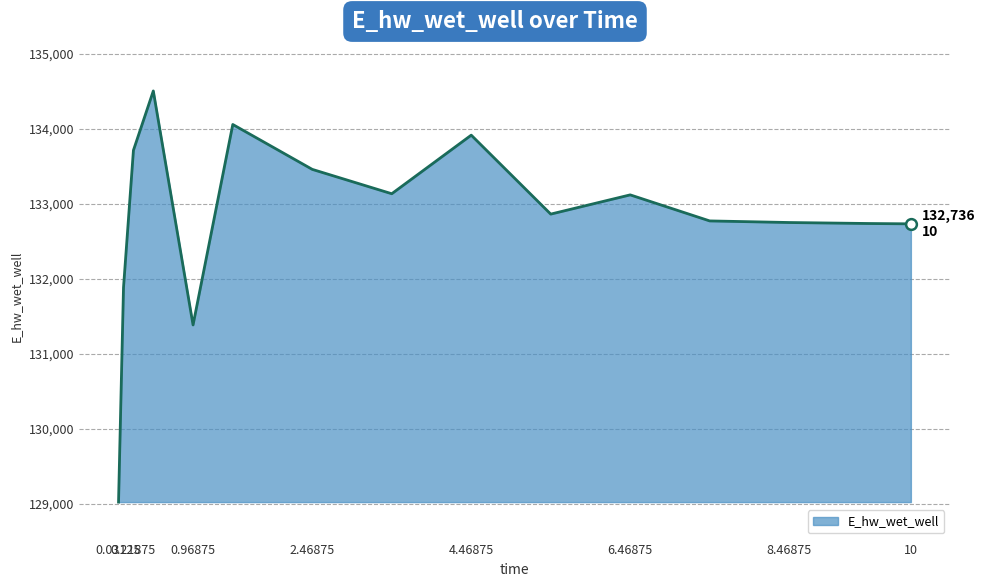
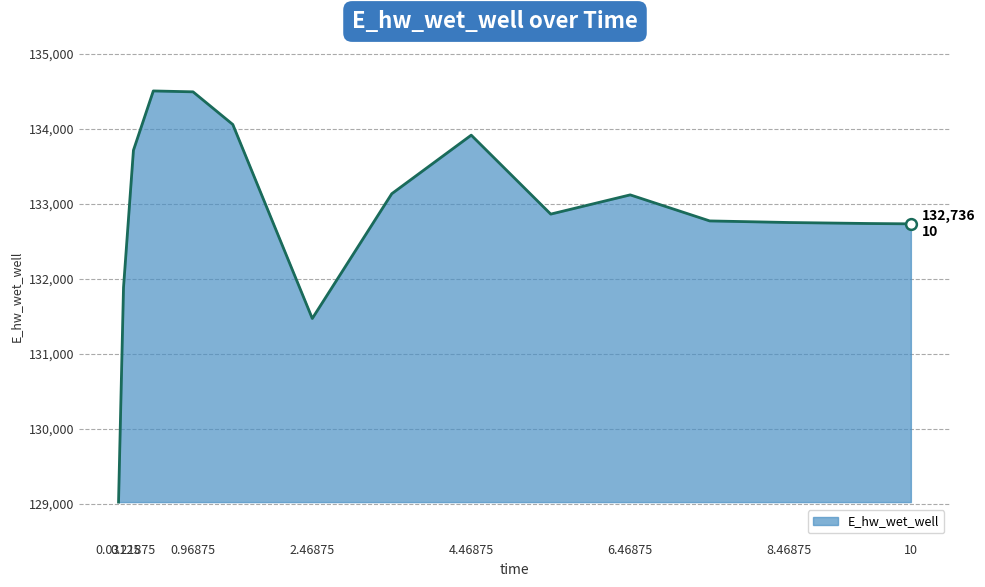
E_hw_wet_well, 0.96875: 131,400 -> 134,500
E_hw_wet_well, 2.46875: 133,500 -> 131,500
